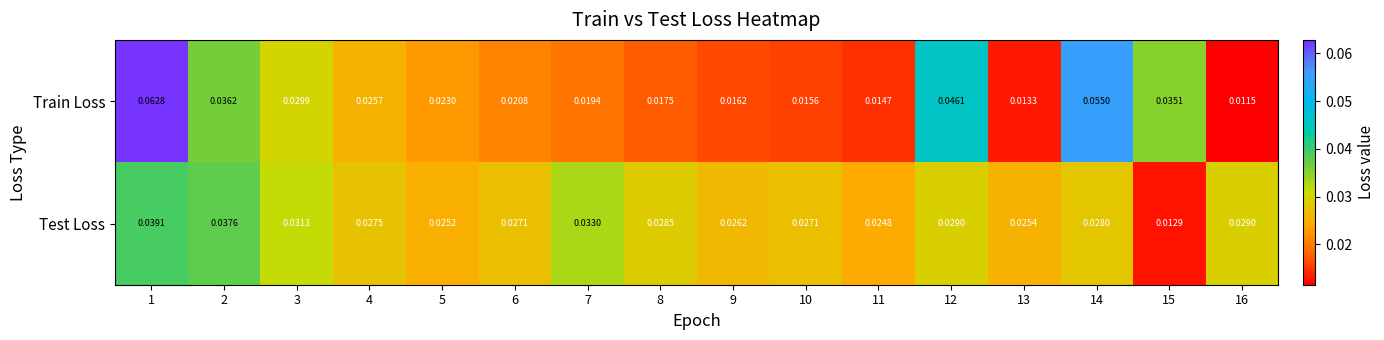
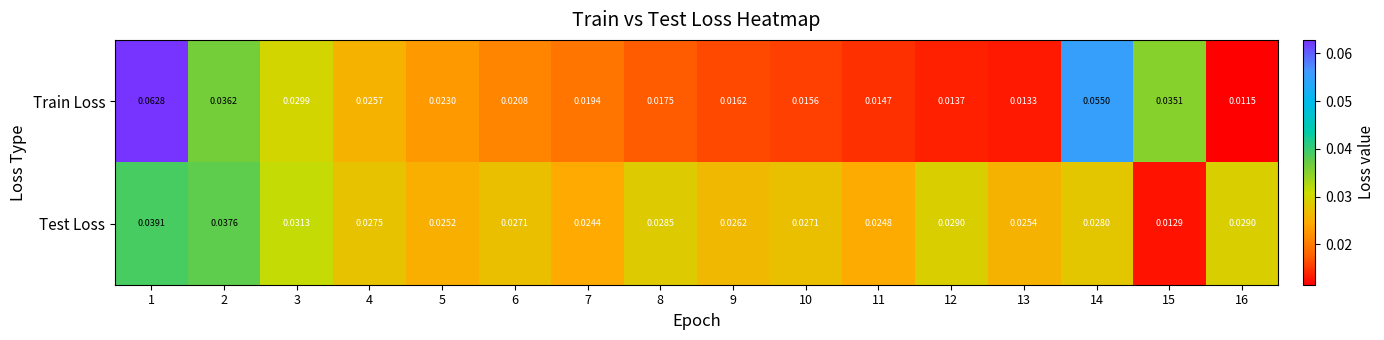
Train Loss, 12: 0.0461 -> 0.0137
Test Loss, 7: 0.0330 -> 0.0244
